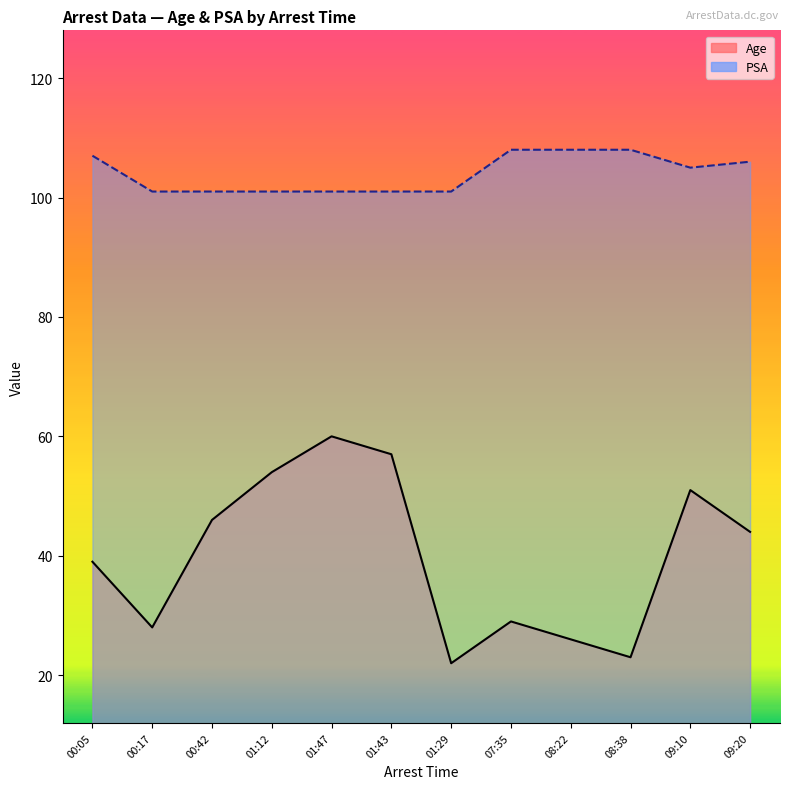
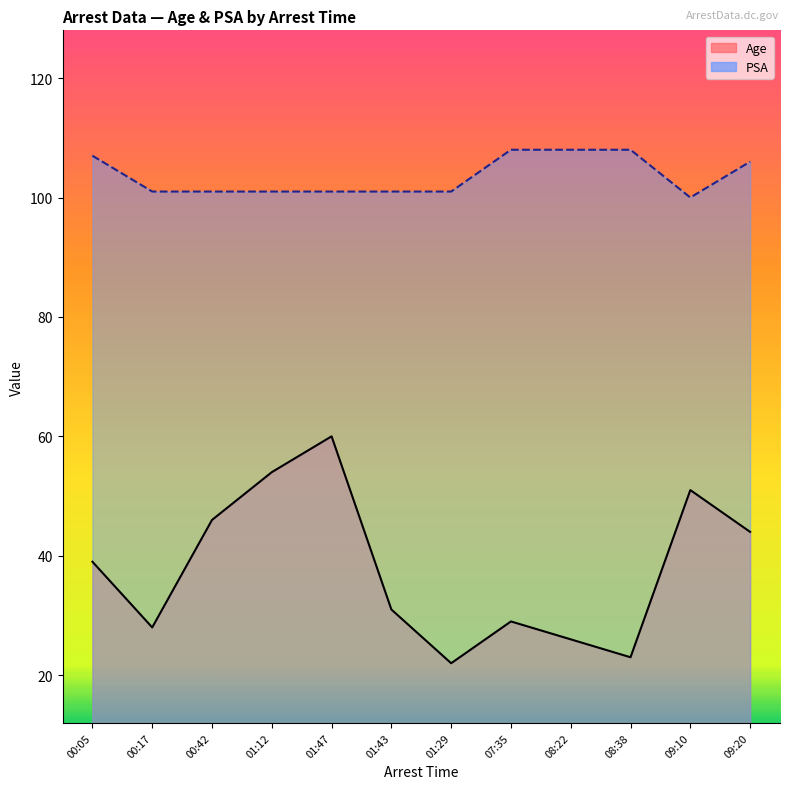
Age, 01:43: 57 -> 31
PSA, 09:10: 105 -> 100
